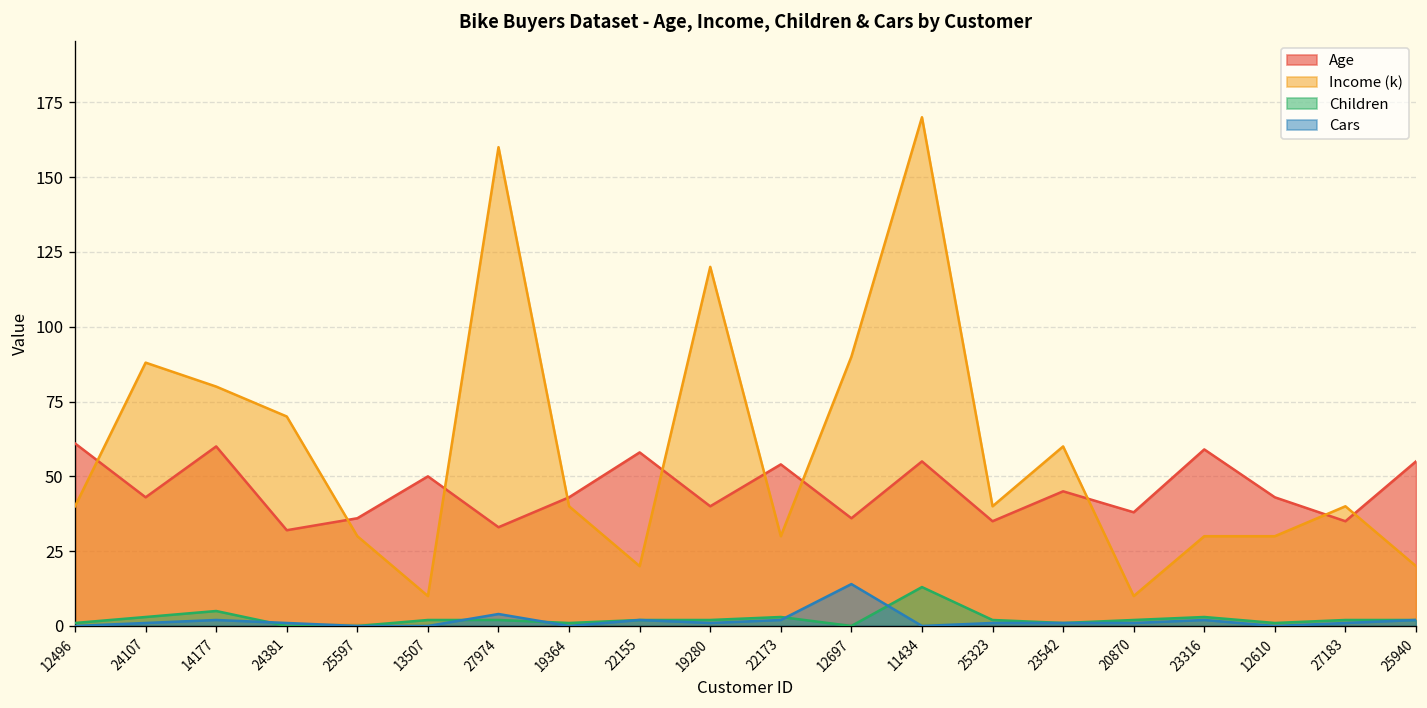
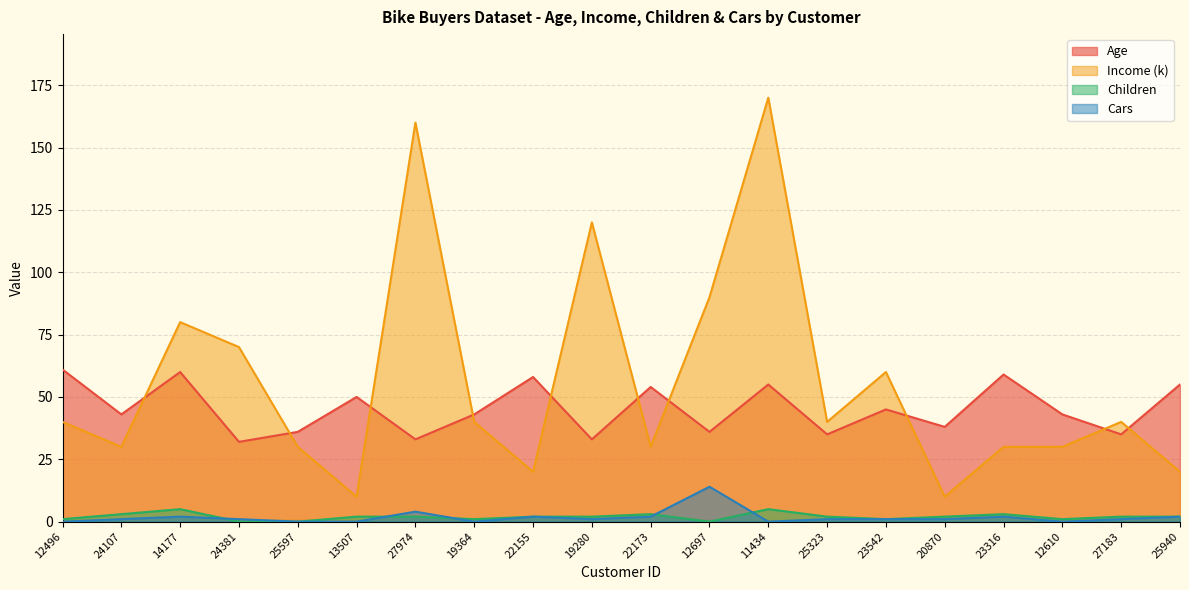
Income (k), 24107: 88 -> 30
Age, 19280: 40 -> 33
Children, 11434: 13 -> 5
